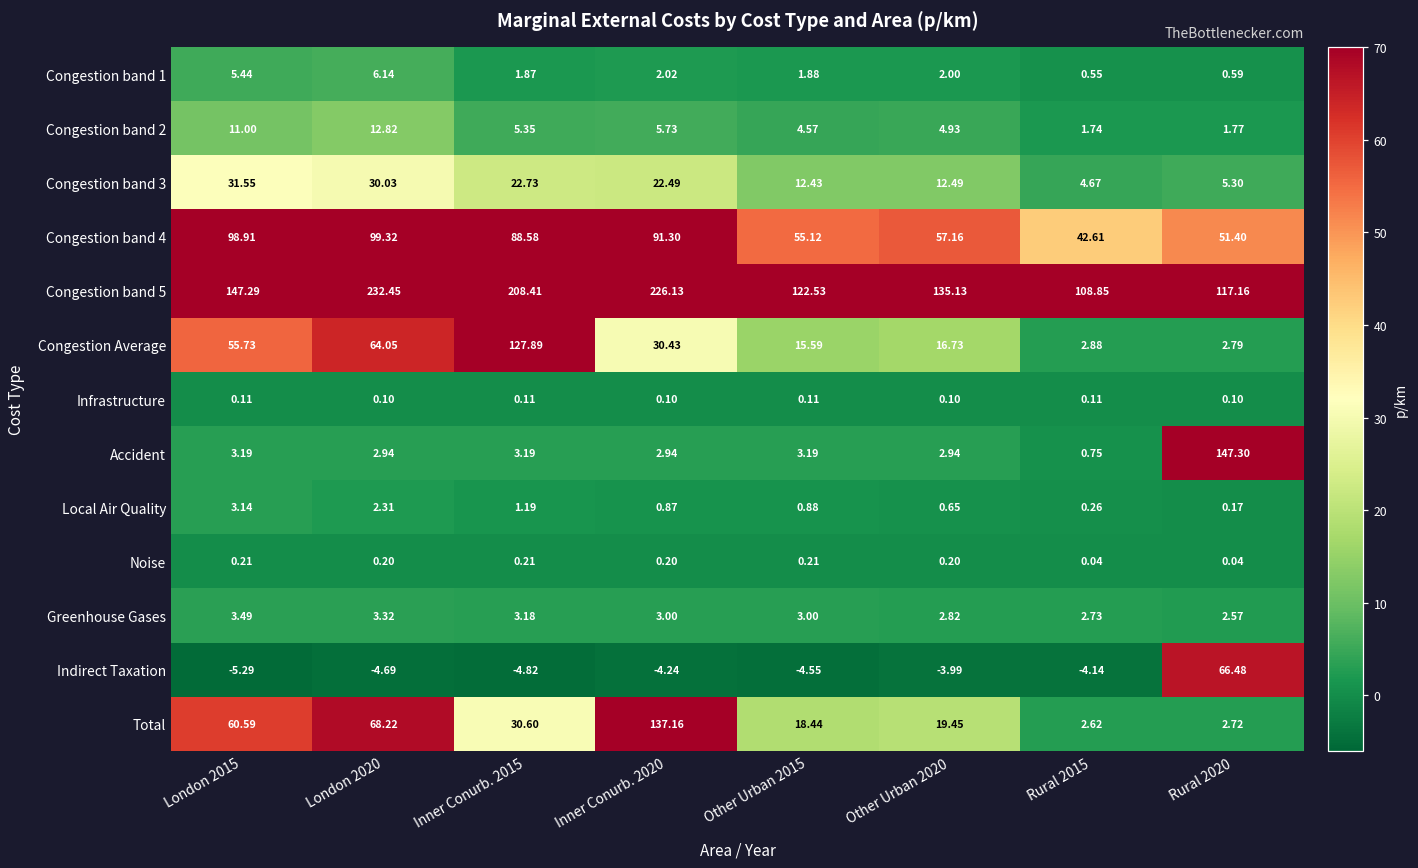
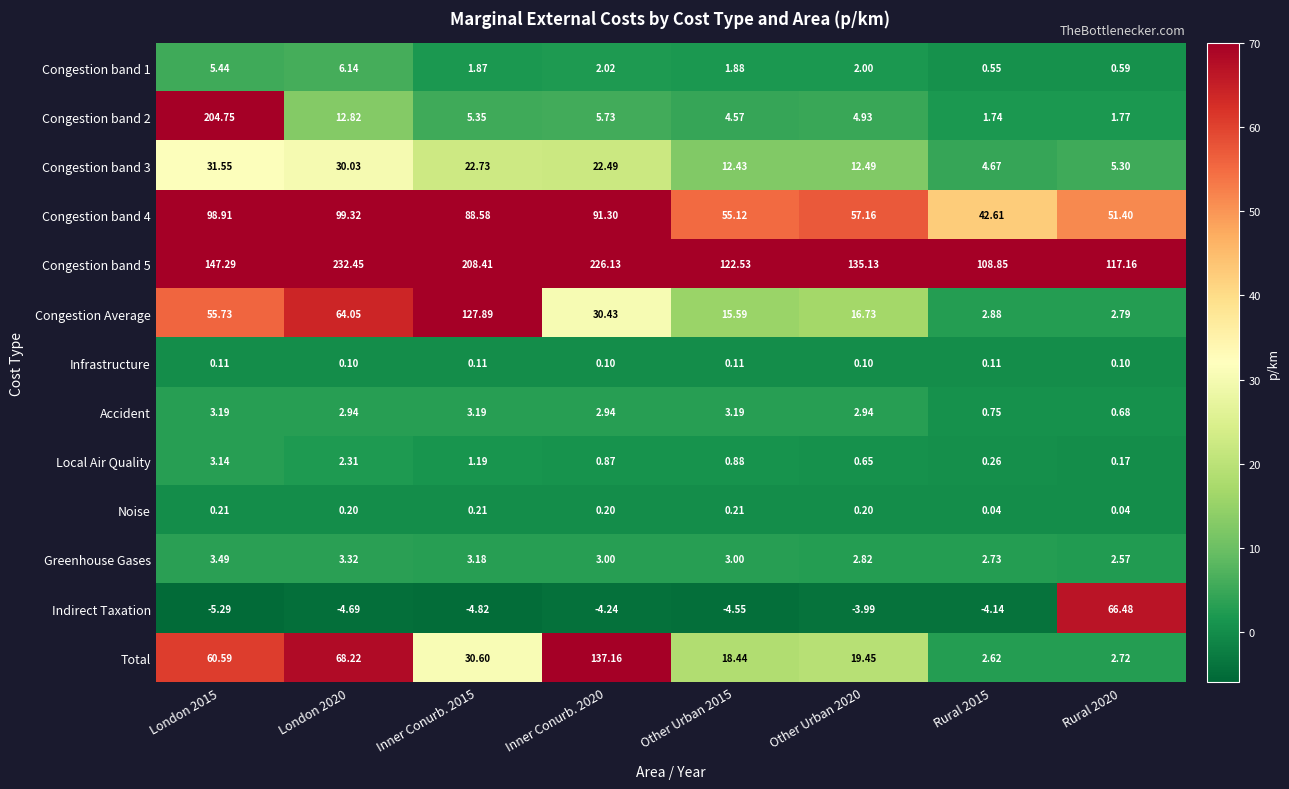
Congestion band 2, London 2015: 11.00 -> 204.75
Accident, Rural 2020: 147.30 -> 0.68
